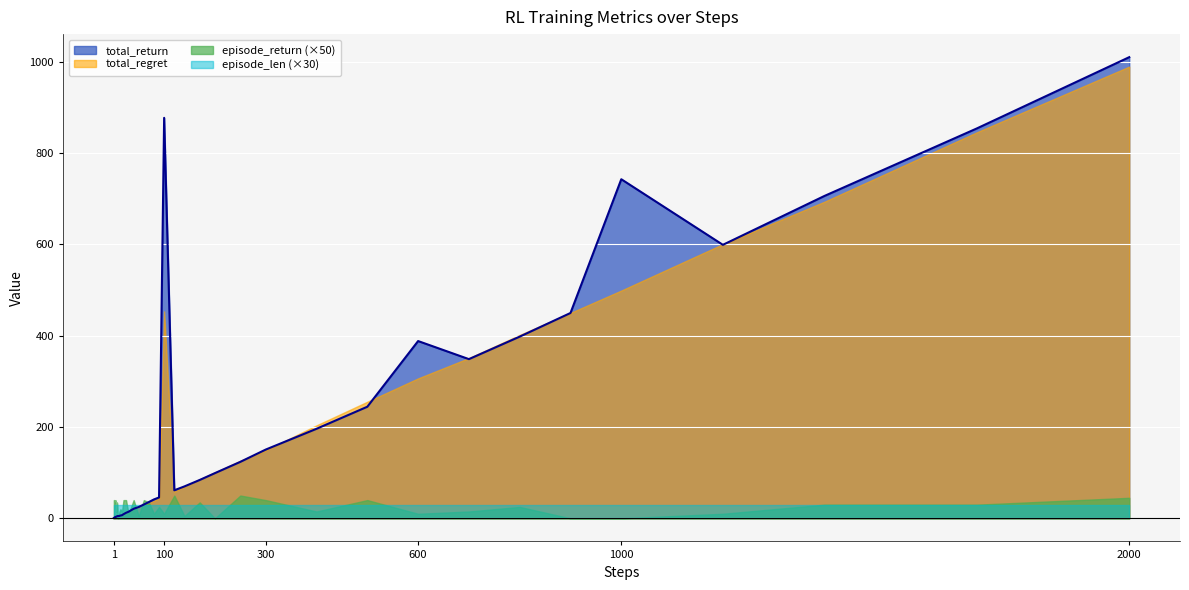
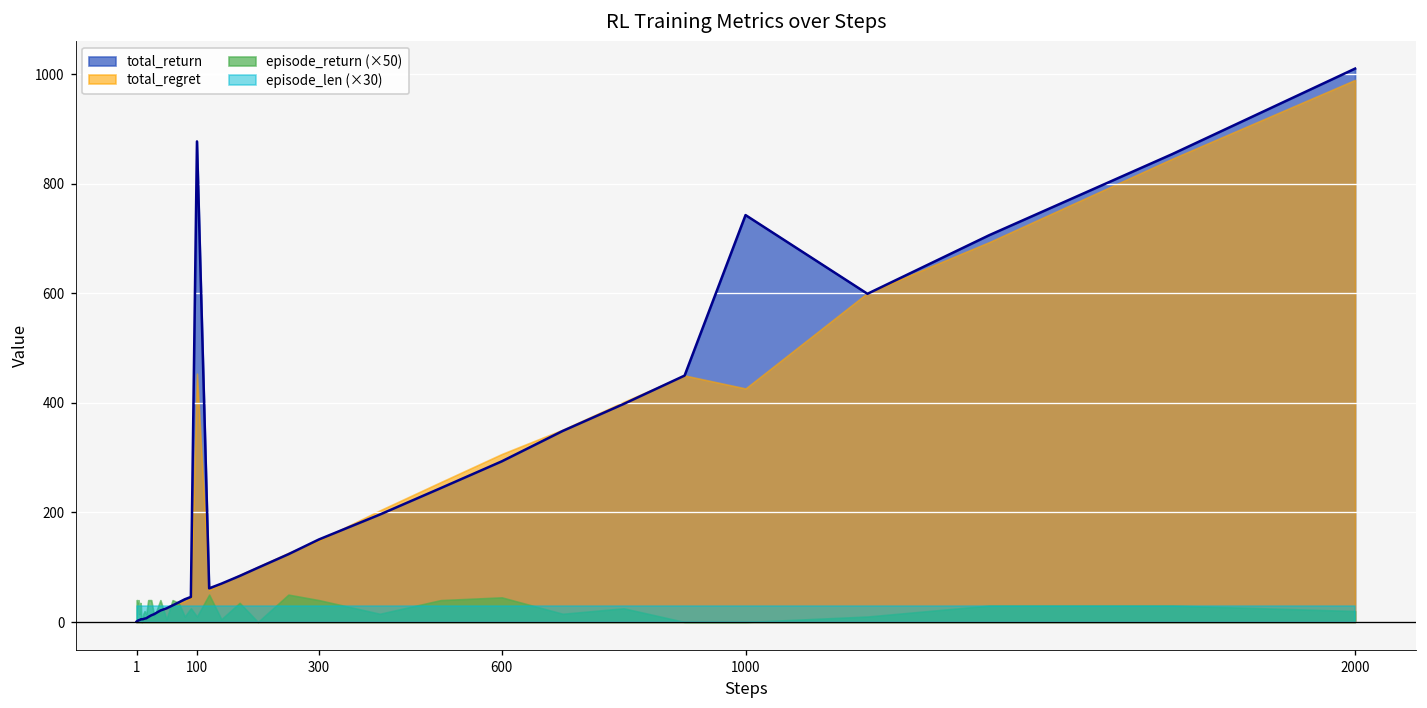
total_return, 600: 390 -> 290
episode_return (×50), 600: 10 -> 50
total_regret, 1000: 500 -> 430
episode_return (×50), 2000: 50 -> 20
